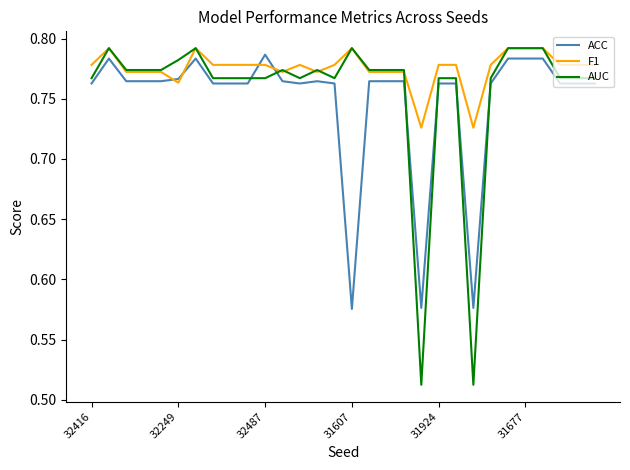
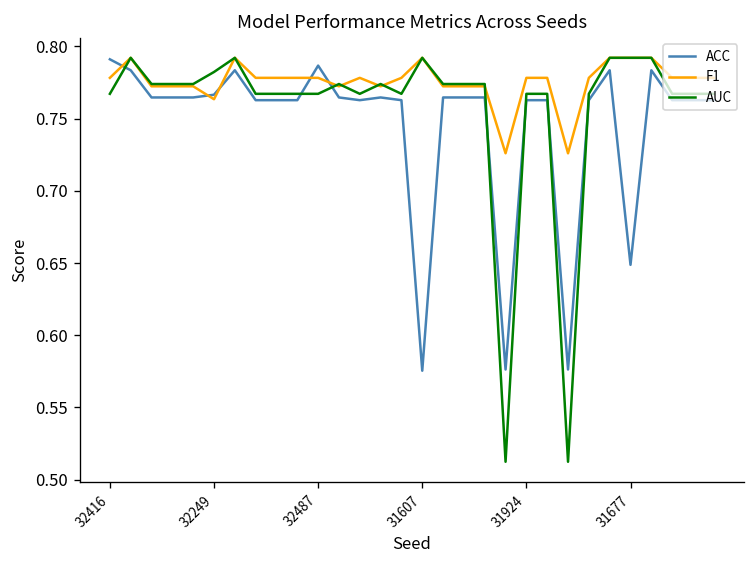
ACC, 32416: 0.763 -> 0.791
ACC, 31677: 0.783 -> 0.649
